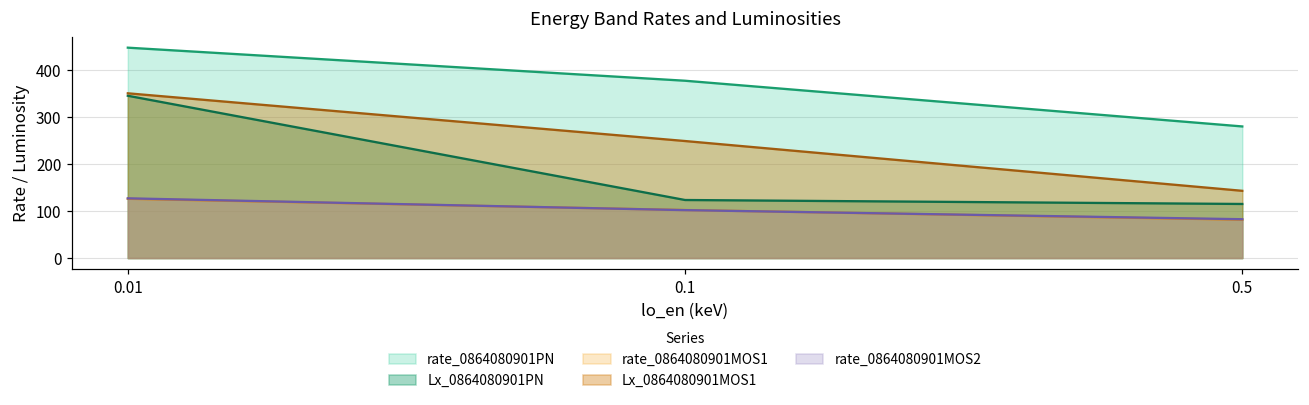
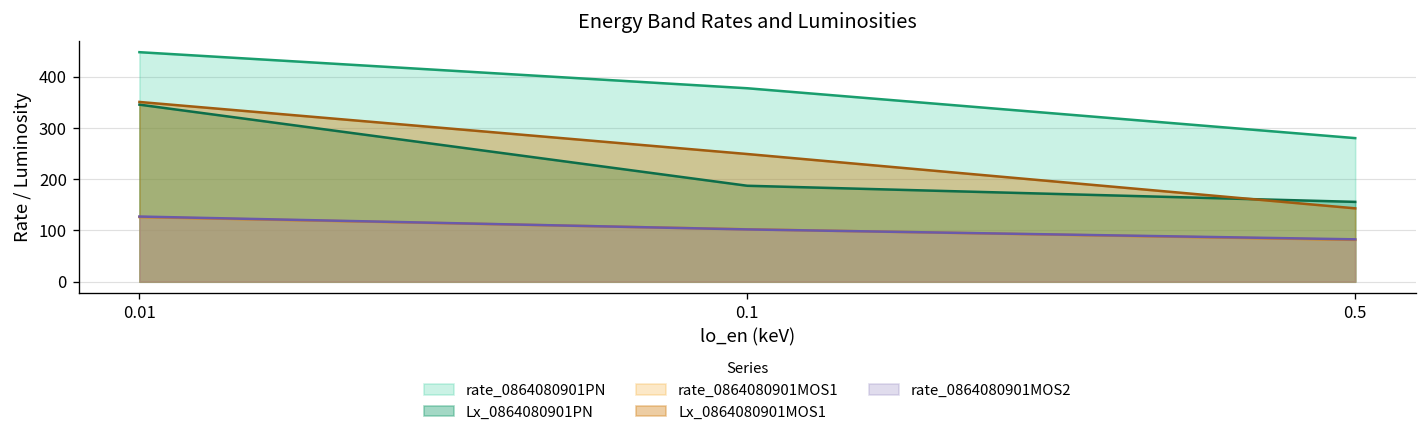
Lx_0864080901PN, 0.1: 120 -> 190
Lx_0864080901PN, 0.5: 120 -> 160
